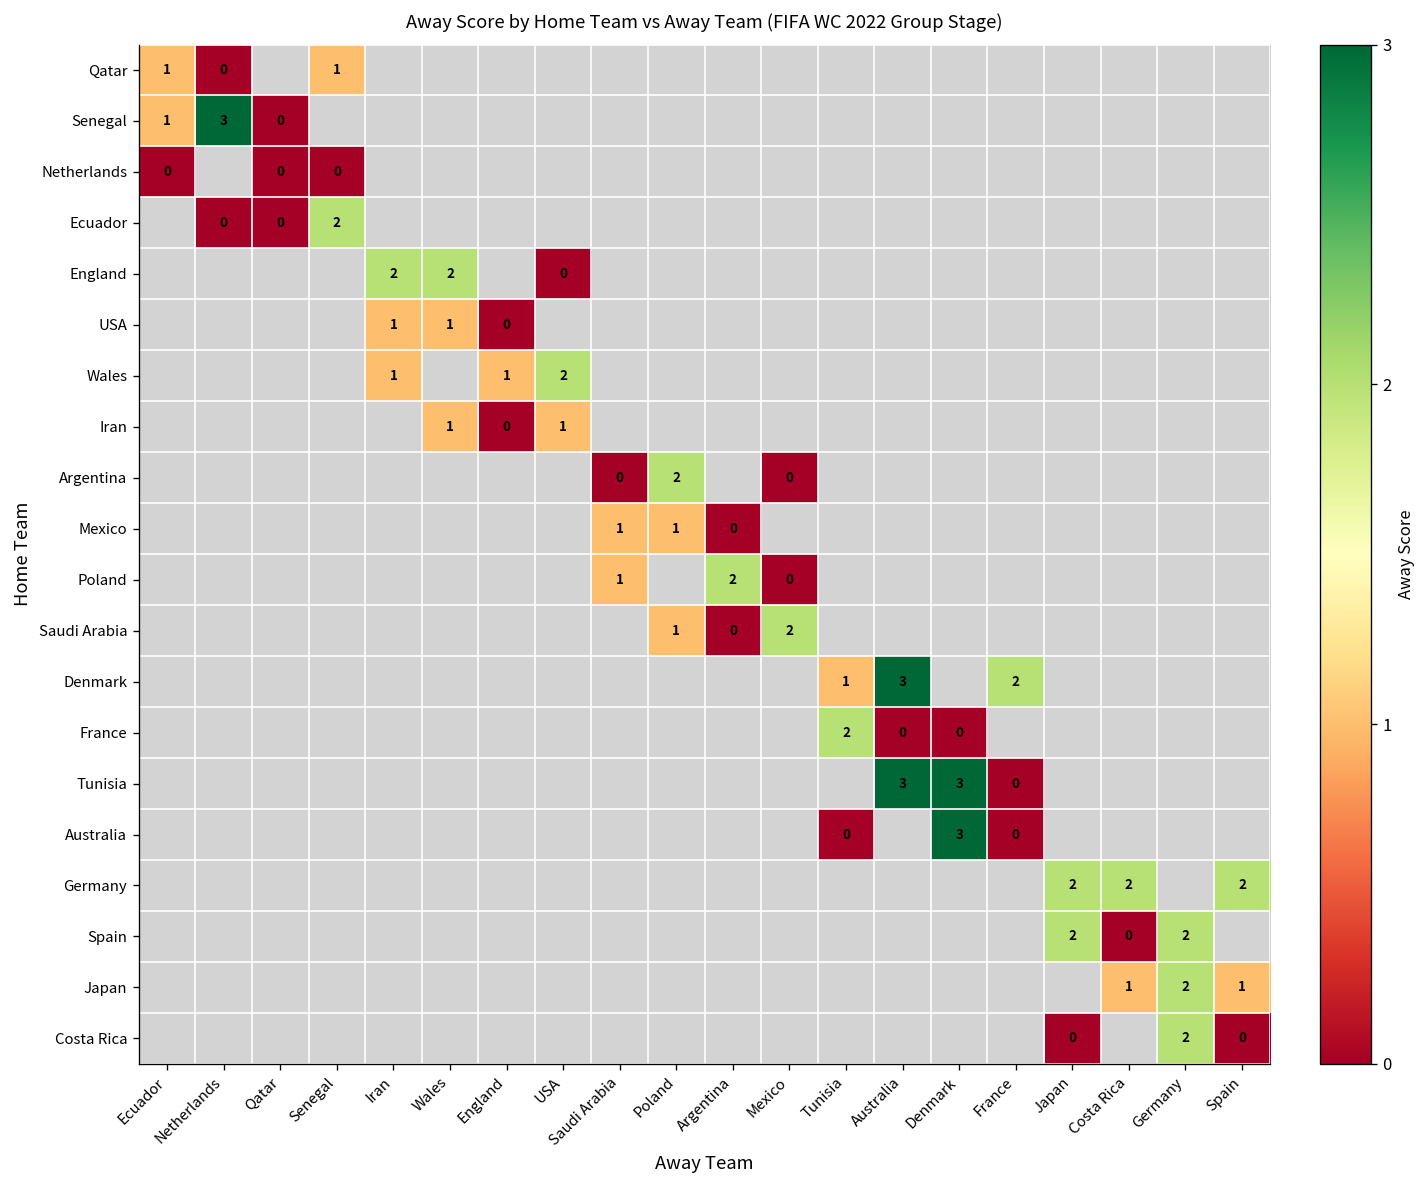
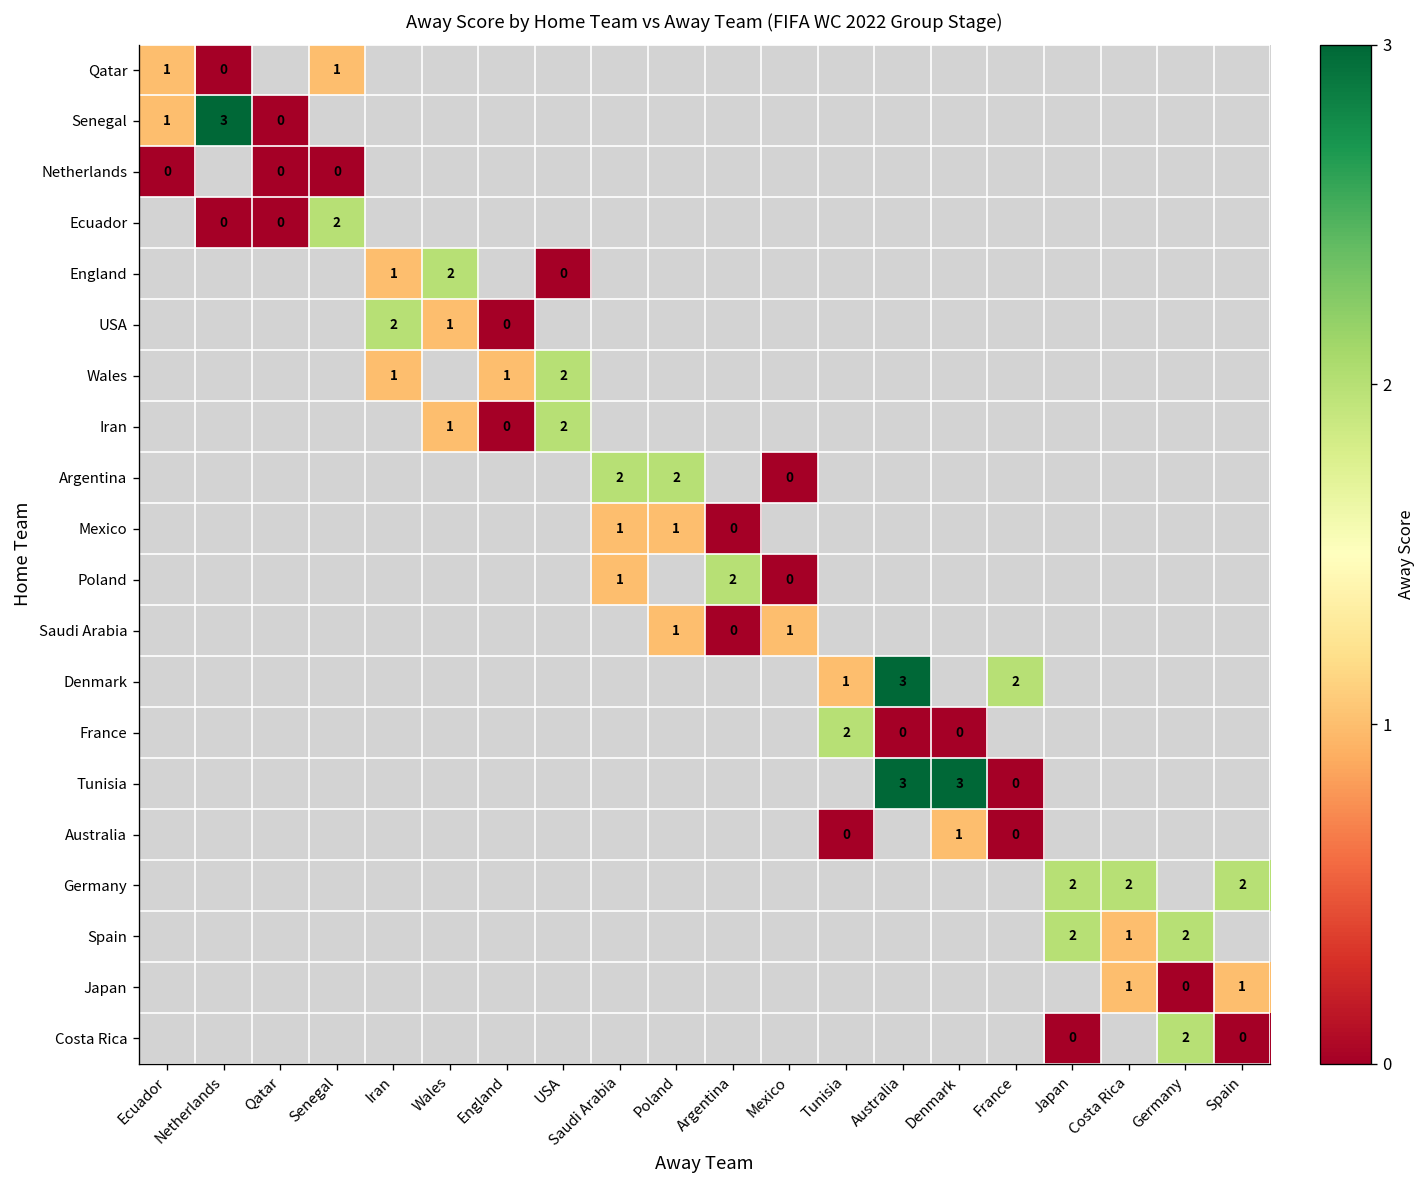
England, Iran: 2 -> 1
USA, Iran: 1 -> 2
Iran, USA: 1 -> 2
Argentina, Saudi Arabia: 0 -> 2
Saudi Arabia, Mexico: 2 -> 1
Australia, Denmark: 3 -> 1
Spain, Costa Rica: 0 -> 1
Japan, Germany: 2 -> 0
